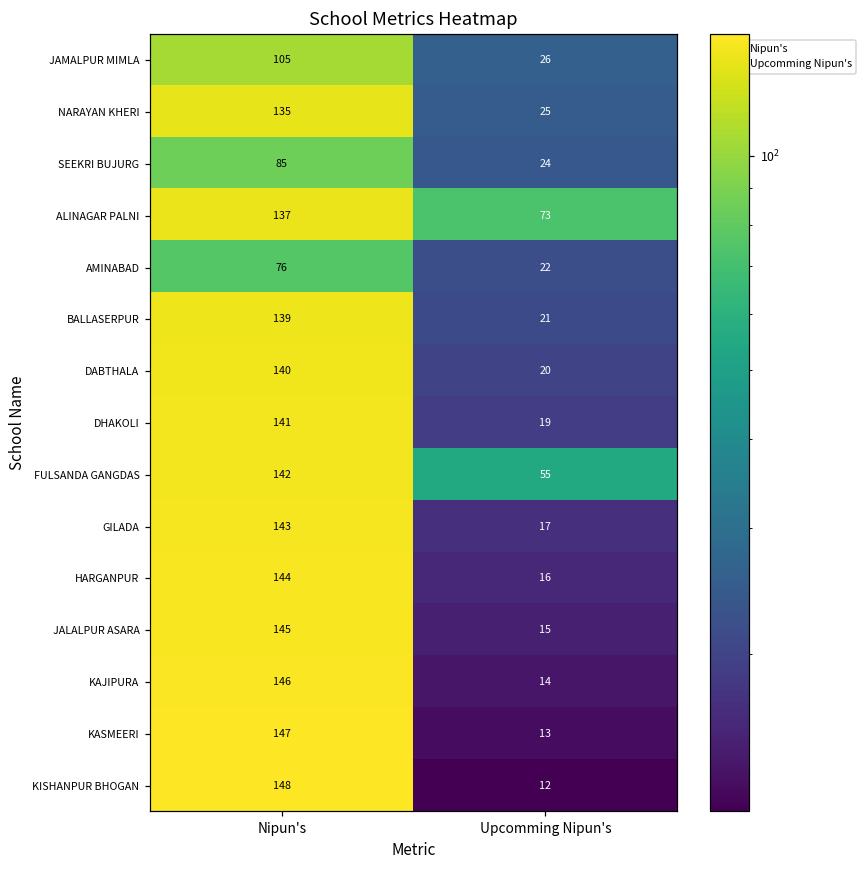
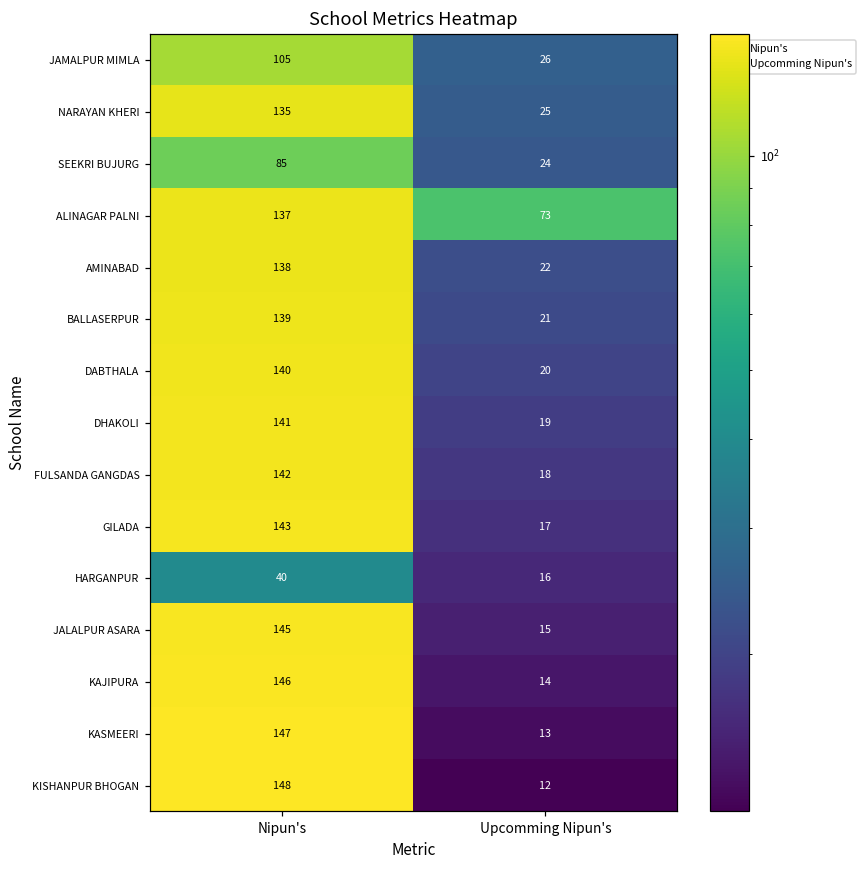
AMINABAD, Nipun's: 76 -> 138
FULSANDA GANGDAS, Upcomming Nipun's: 55 -> 18
HARGANPUR, Nipun's: 144 -> 40
